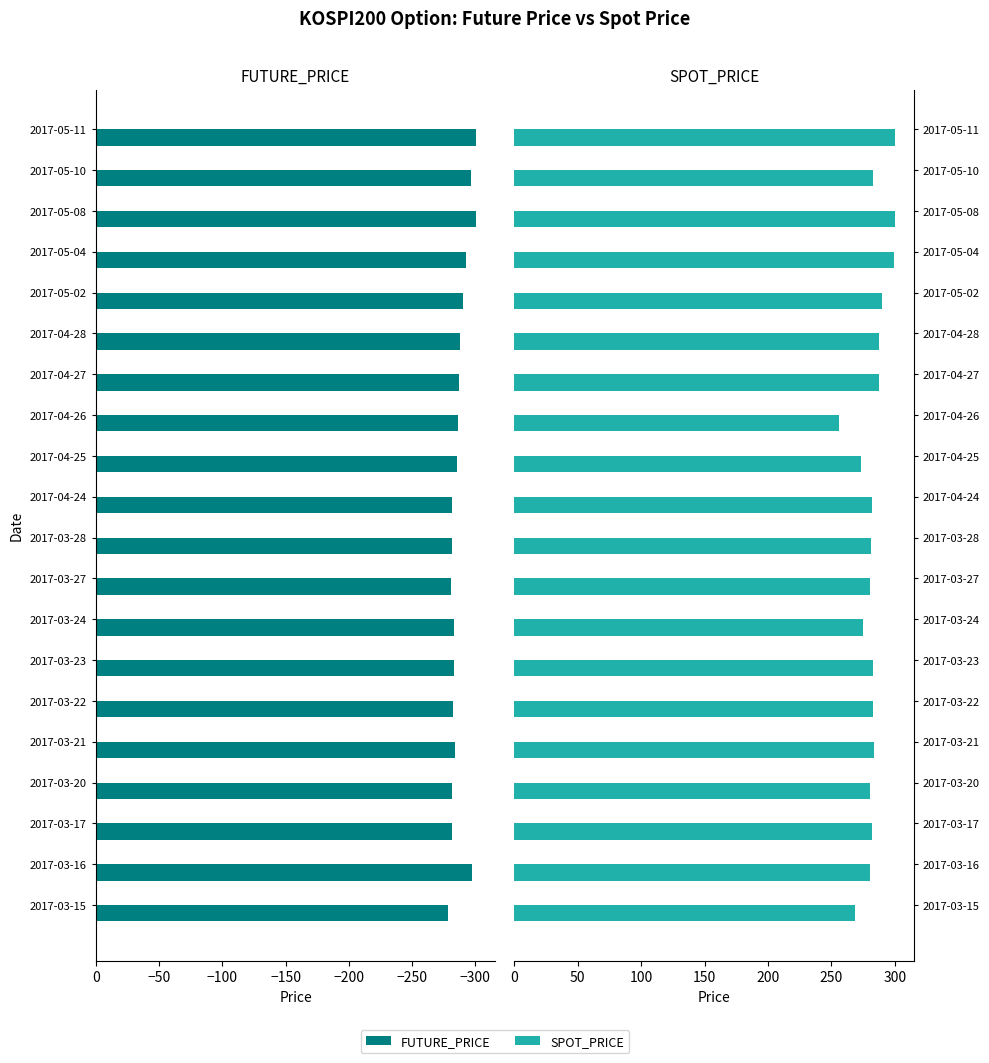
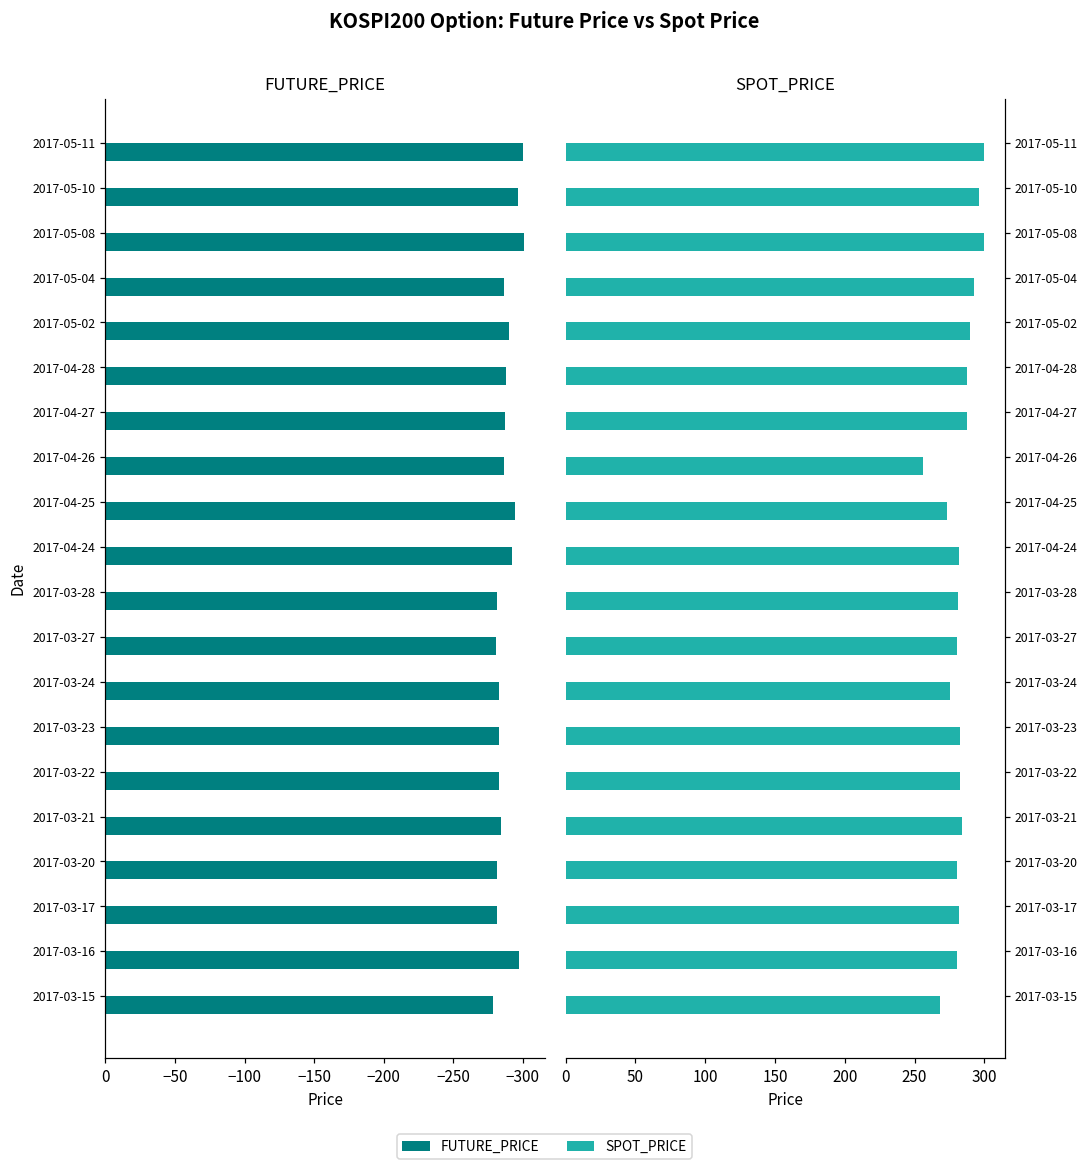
FUTURE_PRICE, 2017-05-04: -293 -> -286
FUTURE_PRICE, 2017-04-25: -285 -> -295
FUTURE_PRICE, 2017-04-24: -282 -> -292
SPOT_PRICE, 2017-05-10: 282 -> 296
SPOT_PRICE, 2017-05-04: 299 -> 292
